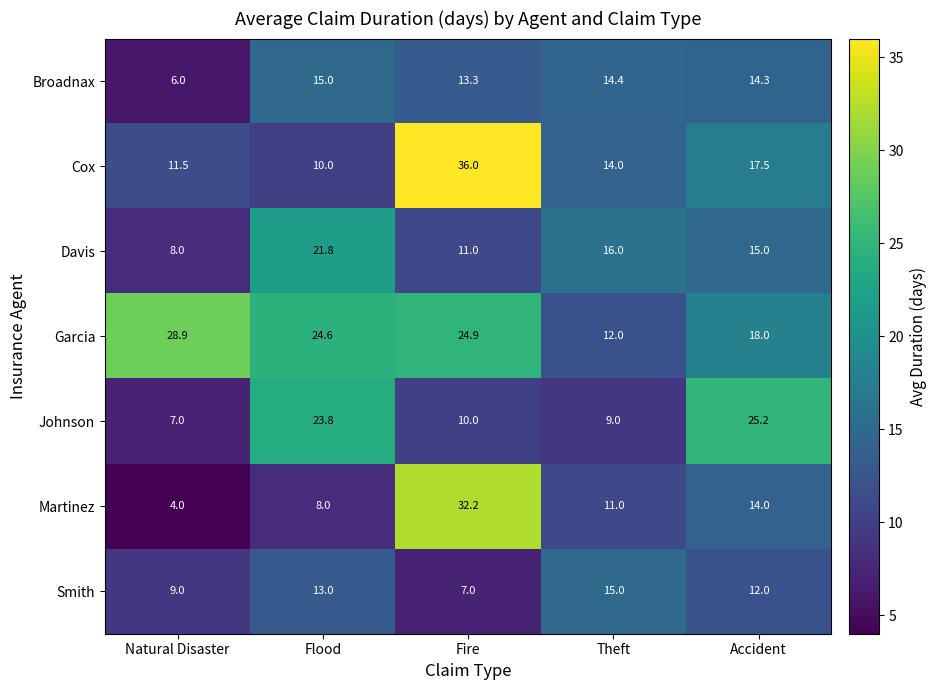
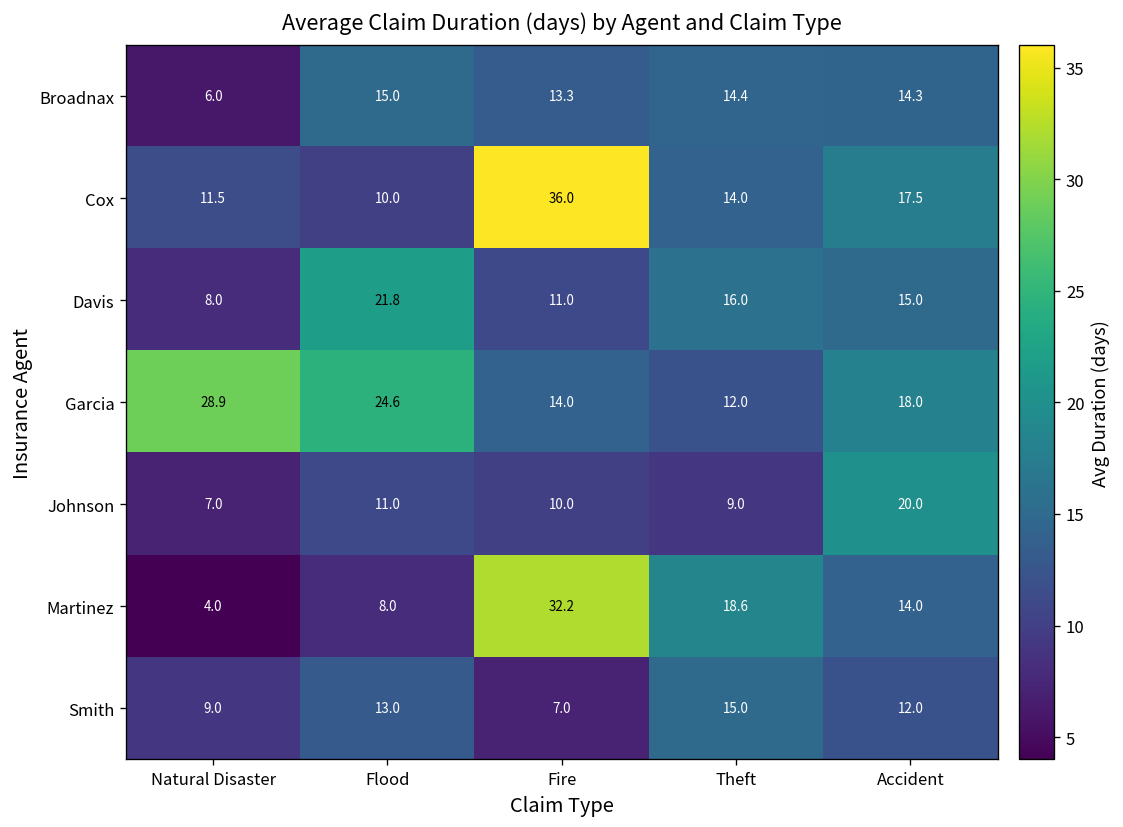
Garcia, Fire: 24.9 -> 14.0
Johnson, Flood: 23.8 -> 11.0
Johnson, Accident: 25.2 -> 20.0
Martinez, Theft: 11.0 -> 18.6
